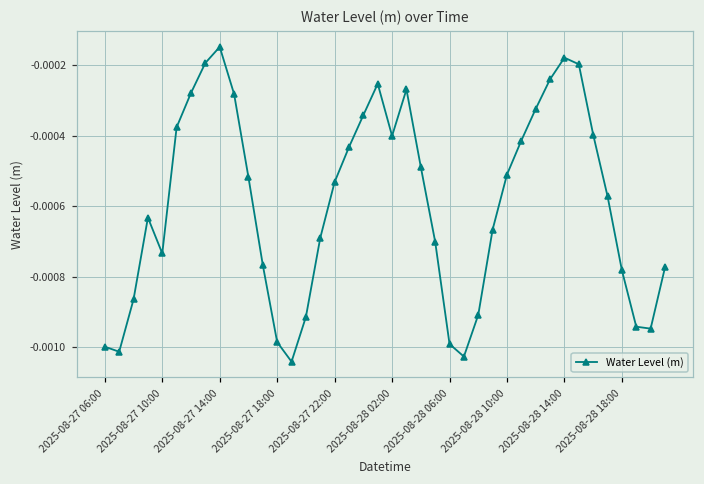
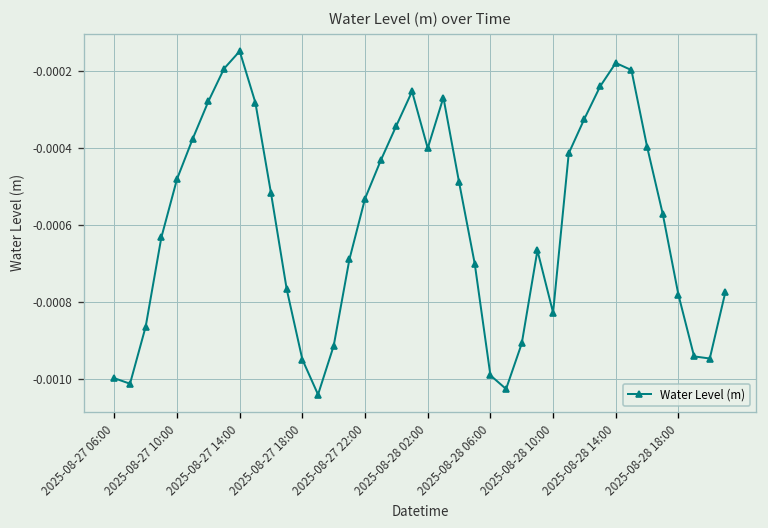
2025-08-27 10:00: -0.00073 -> -0.00048
2025-08-27 18:00: -0.00099 -> -0.00095
2025-08-28 10:00: -0.00051 -> -0.00083
